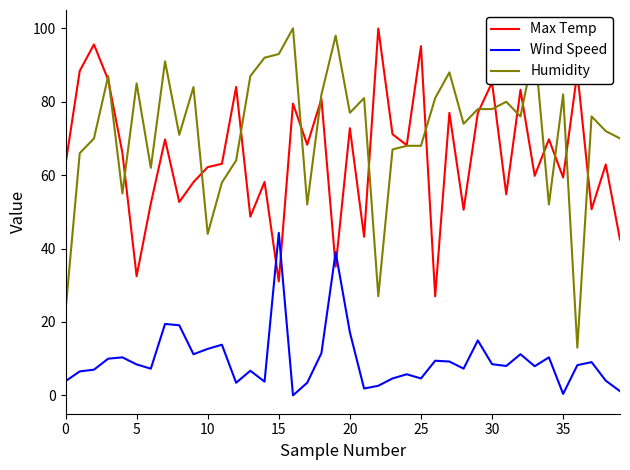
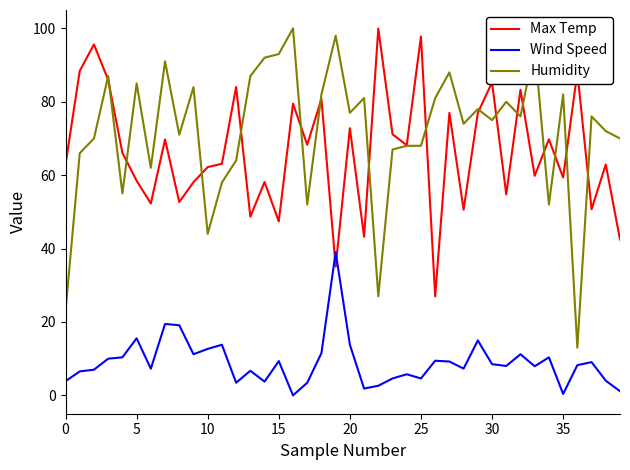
Max Temp, 5: 32 -> 58
Wind Speed, 5: 8 -> 16
Max Temp, 15: 31 -> 47
Wind Speed, 15: 44 -> 9
Wind Speed, 20: 17 -> 14
Max Temp, 25: 95 -> 98
Humidity, 30: 78 -> 75
